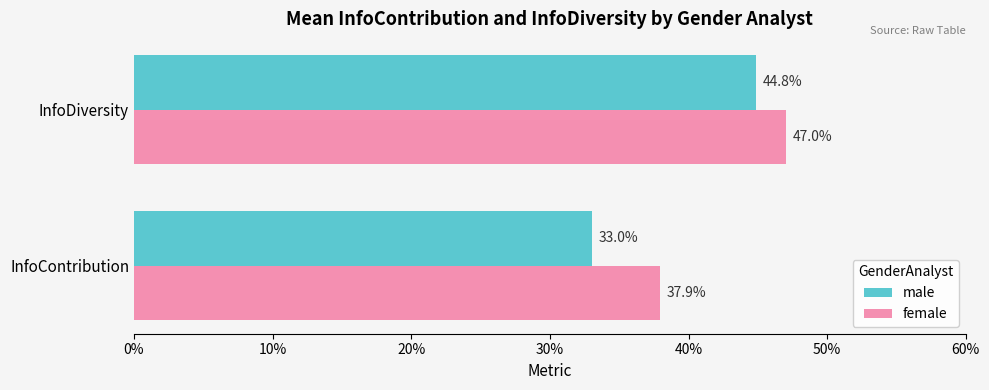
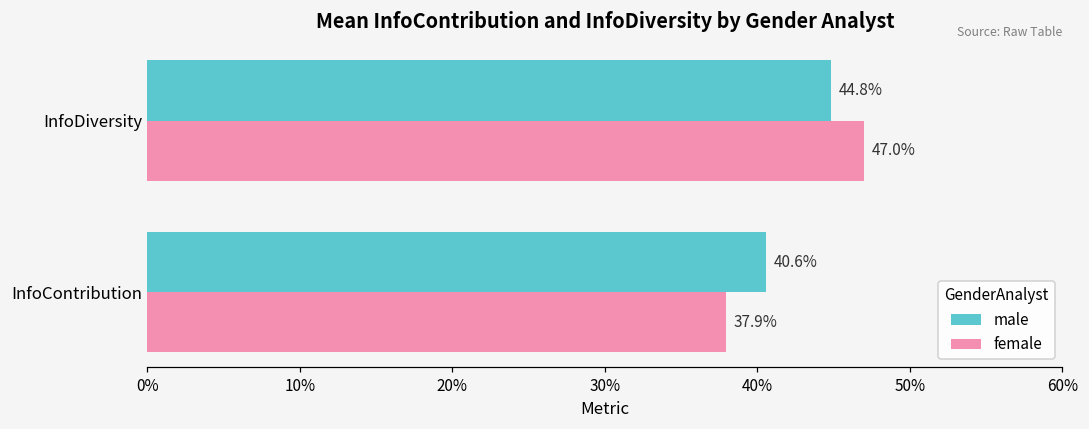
male, InfoContribution: 33.0% -> 40.6%
